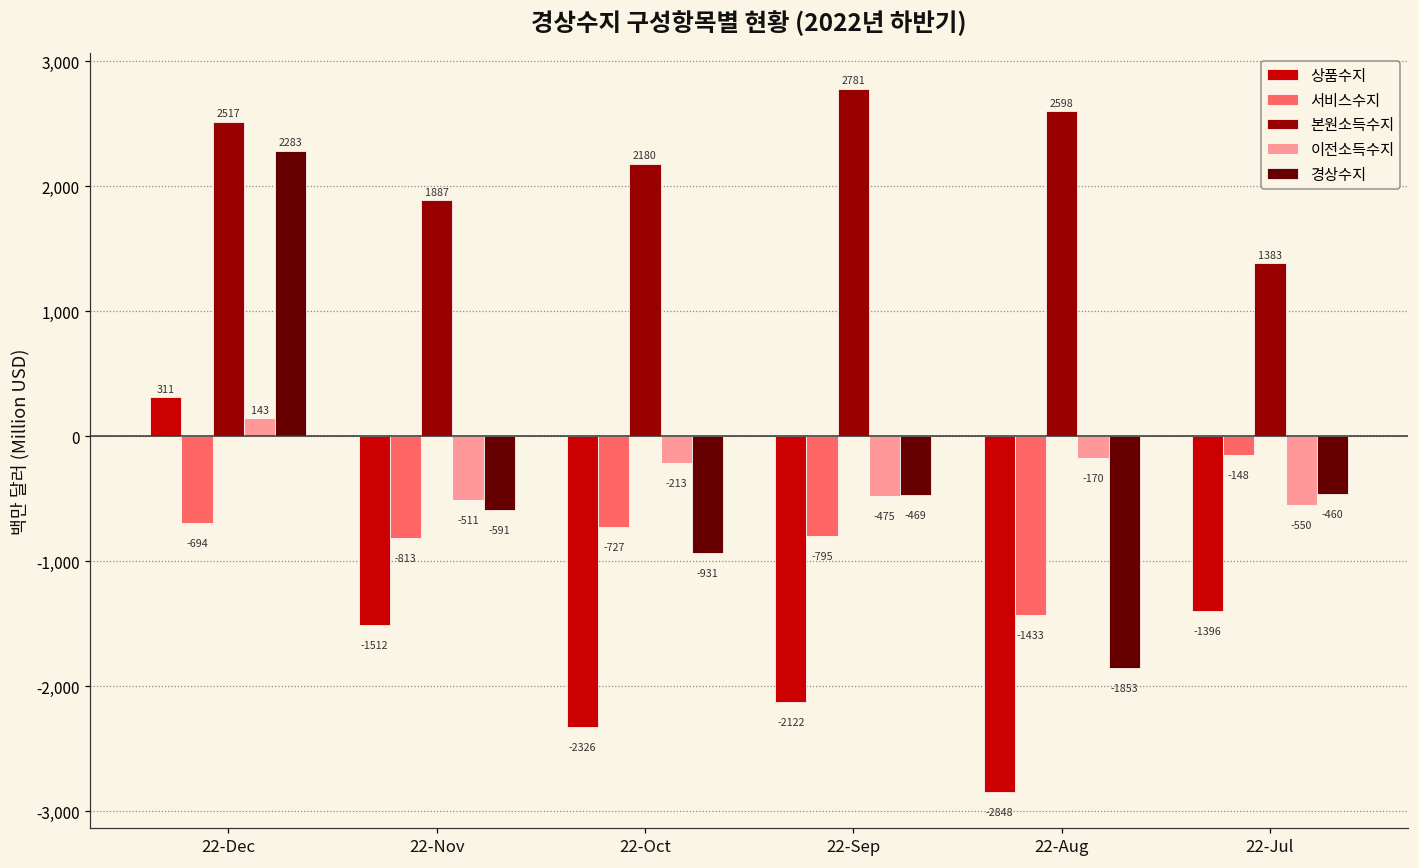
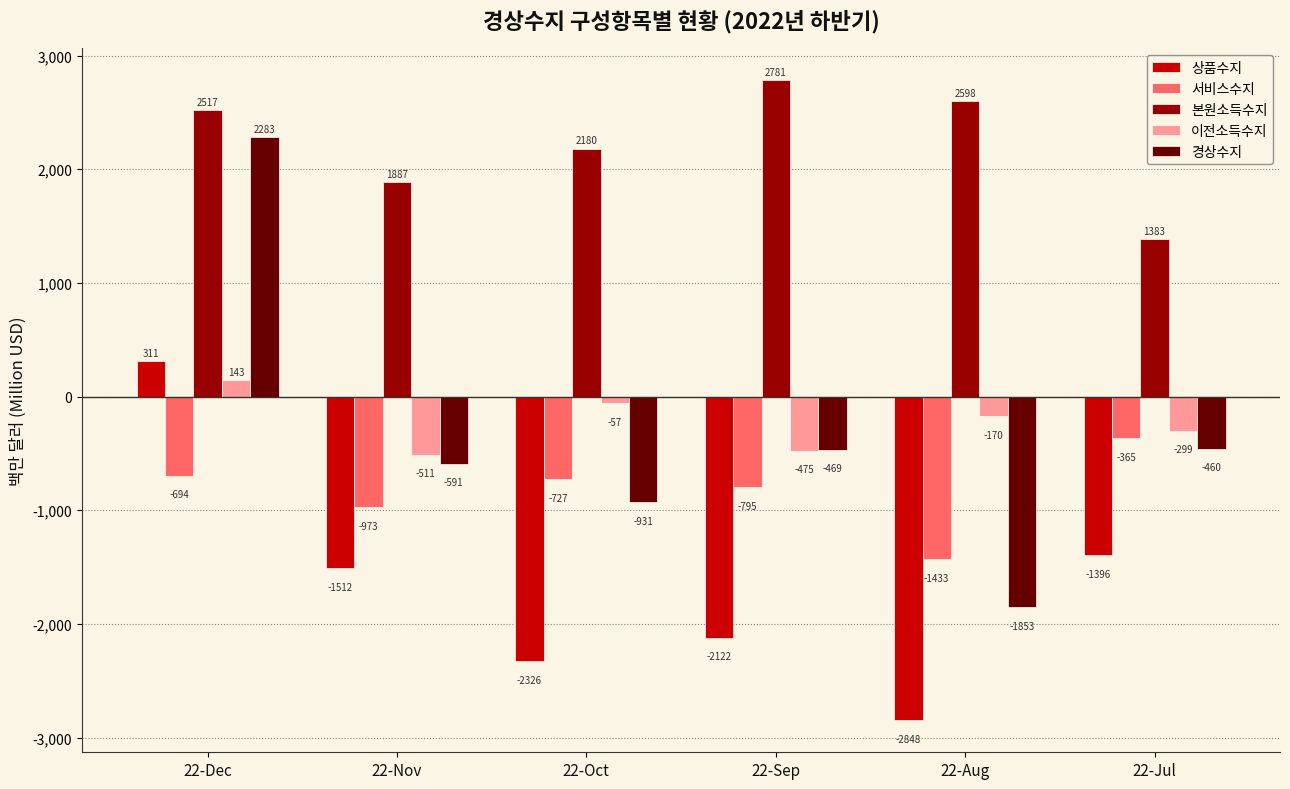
서비스수지, 22-Nov: -813 -> -973
이전소득수지, 22-Oct: -213 -> -57
서비스수지, 22-Jul: -148 -> -365
이전소득수지, 22-Jul: -550 -> -299
